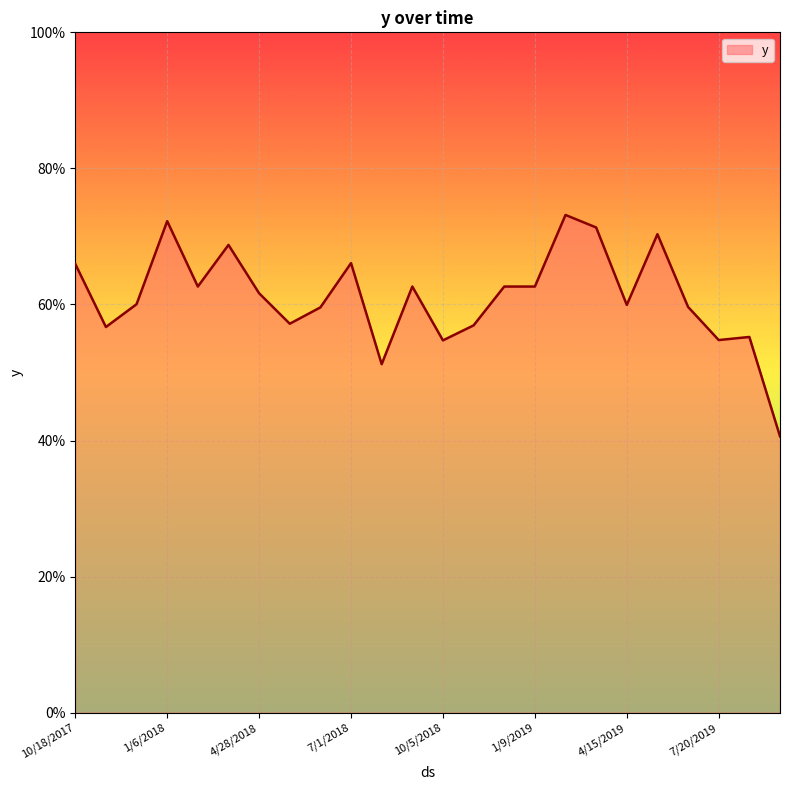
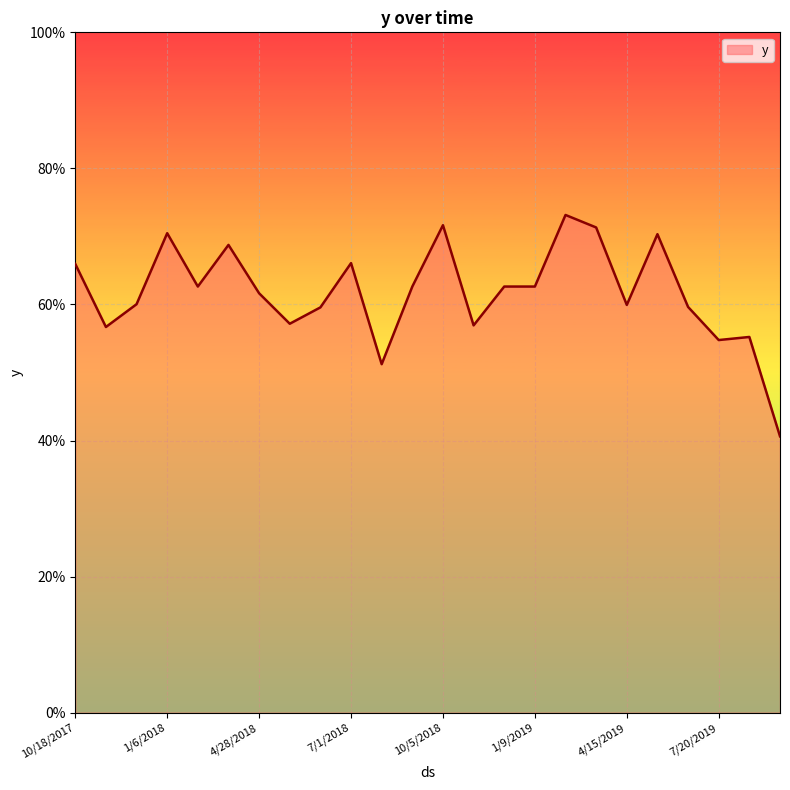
1/6/2018: 72% -> 70%
10/5/2018: 55% -> 72%
